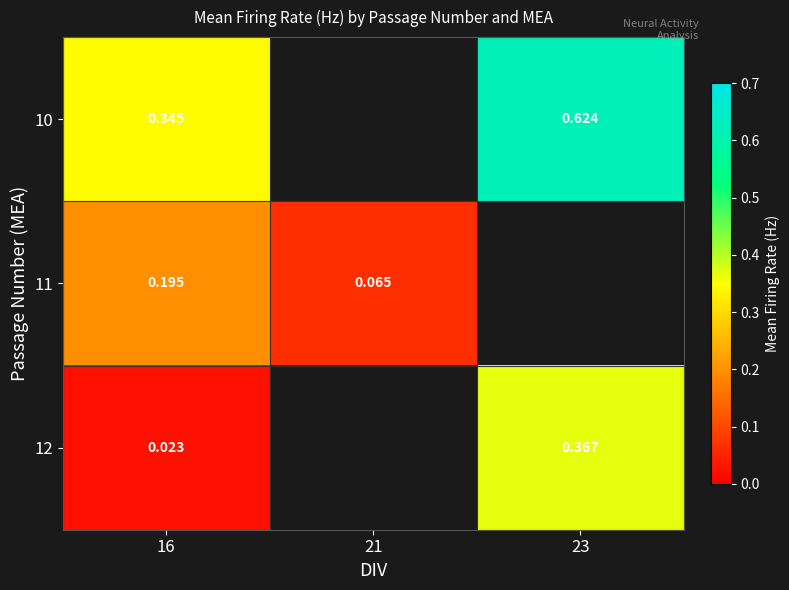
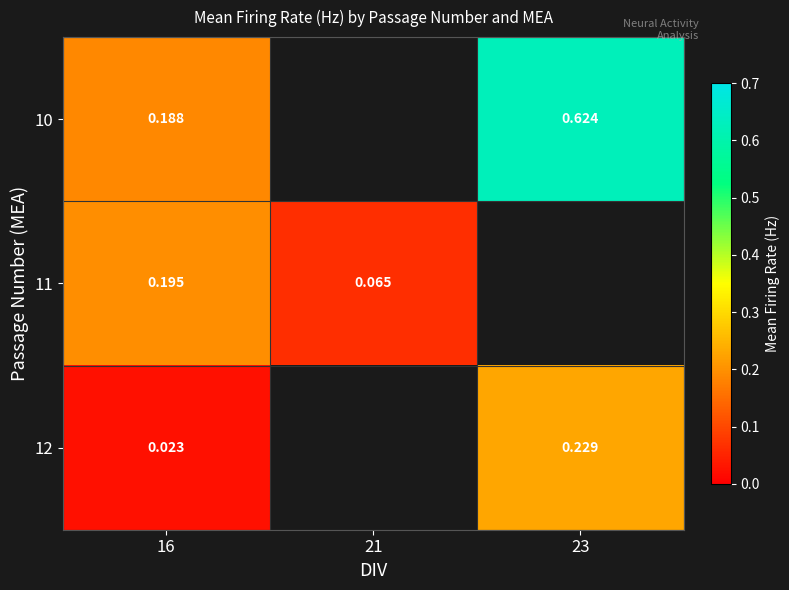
10, 16: 0.345 -> 0.188
12, 23: 0.367 -> 0.229
